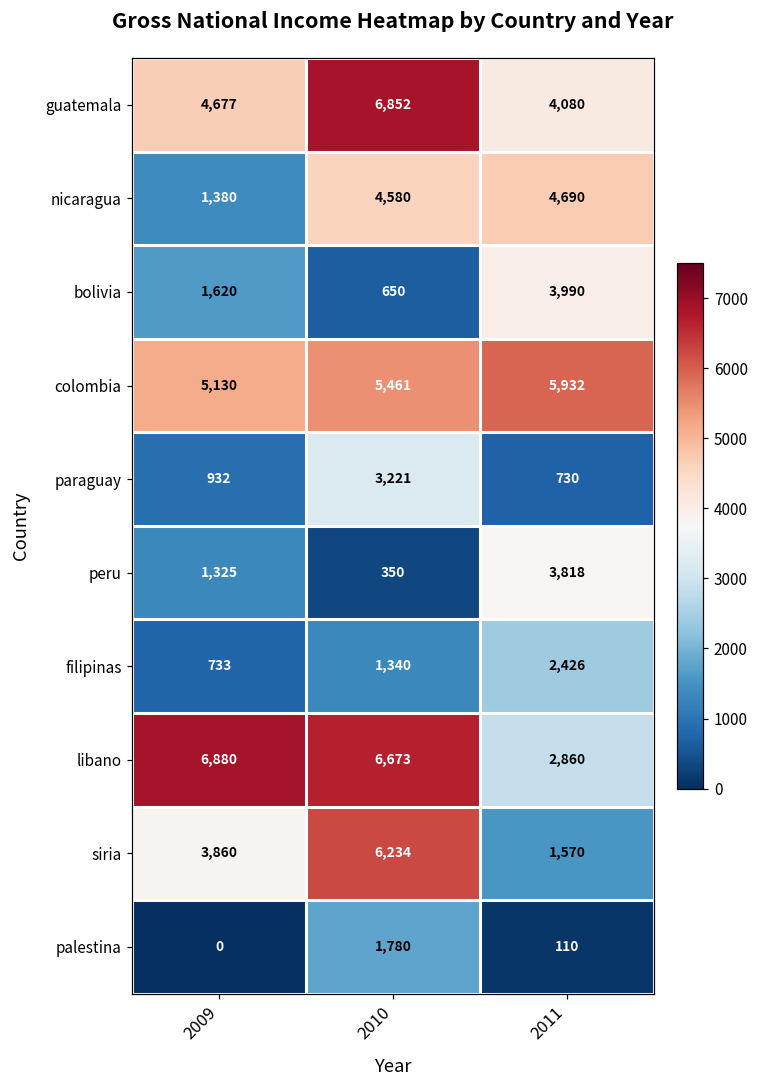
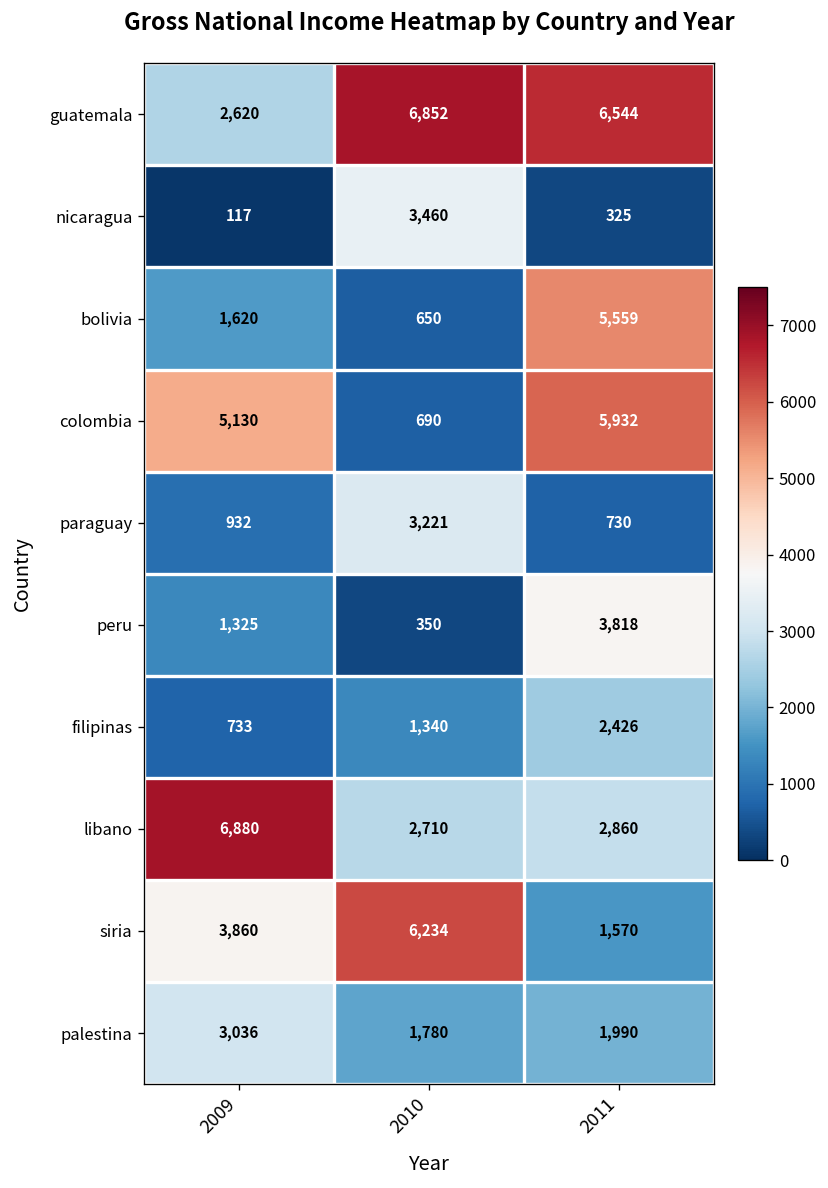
guatemala, 2009: 4,677 -> 2,620
guatemala, 2011: 4,080 -> 6,544
nicaragua, 2009: 1,380 -> 117
nicaragua, 2010: 4,580 -> 3,460
nicaragua, 2011: 4,690 -> 325
bolivia, 2011: 3,990 -> 5,559
colombia, 2010: 5,461 -> 690
libano, 2010: 6,673 -> 2,710
palestina, 2009: 0 -> 3,036
palestina, 2011: 110 -> 1,990
